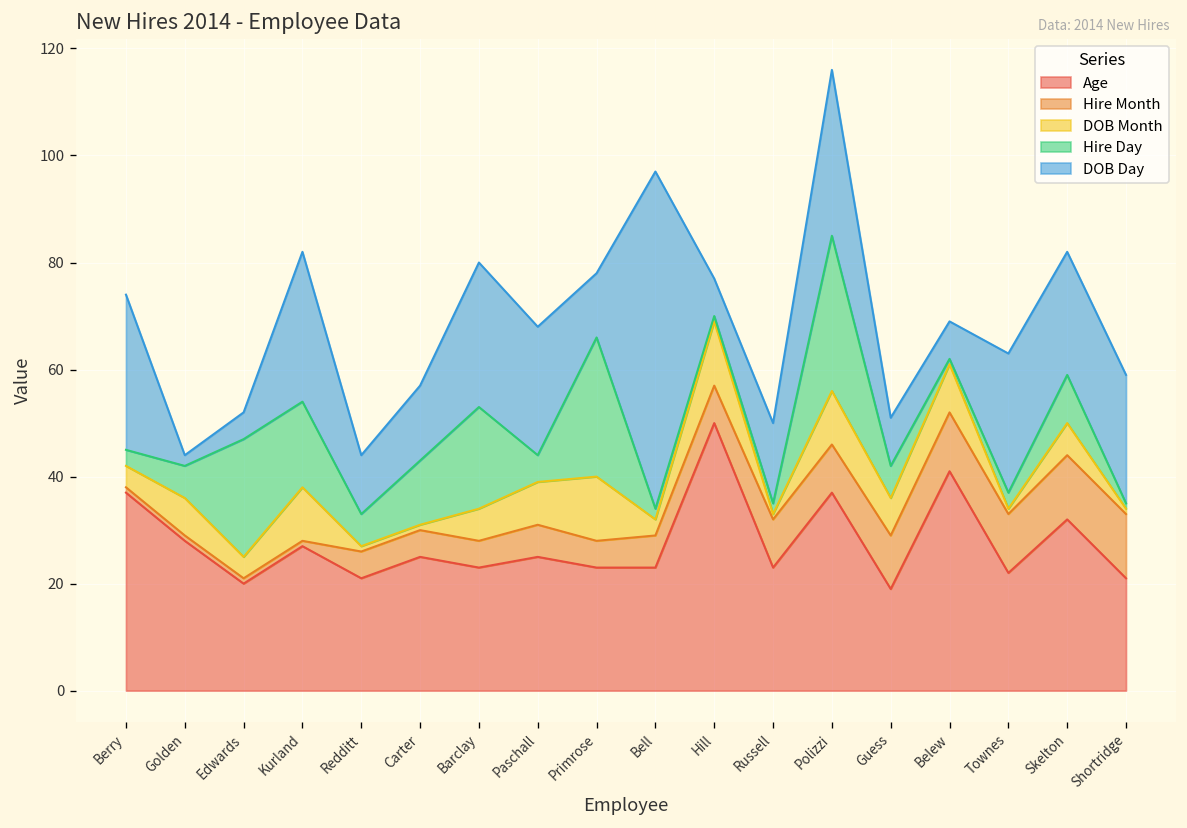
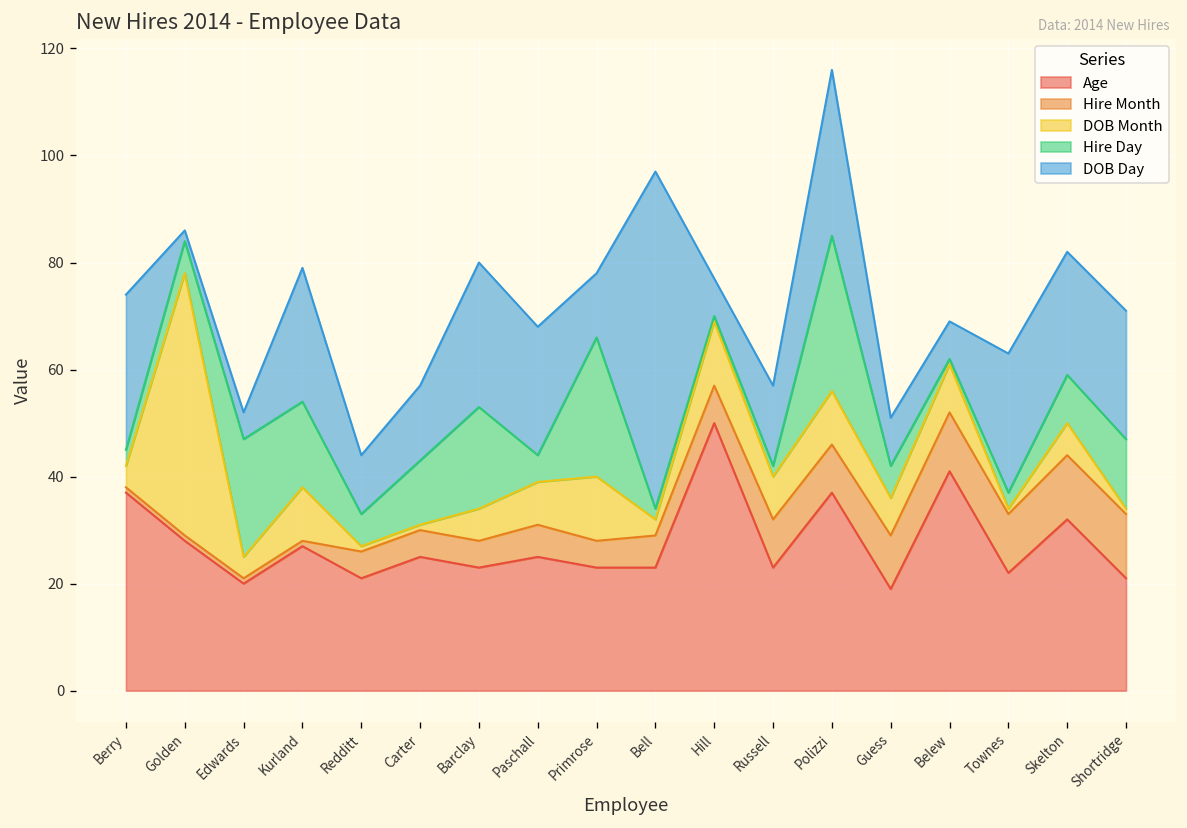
DOB Month, Golden: 7 -> 49
DOB Day, Kurland: 28 -> 25
DOB Month, Russell: 1 -> 8
Hire Day, Shortridge: 1 -> 13
